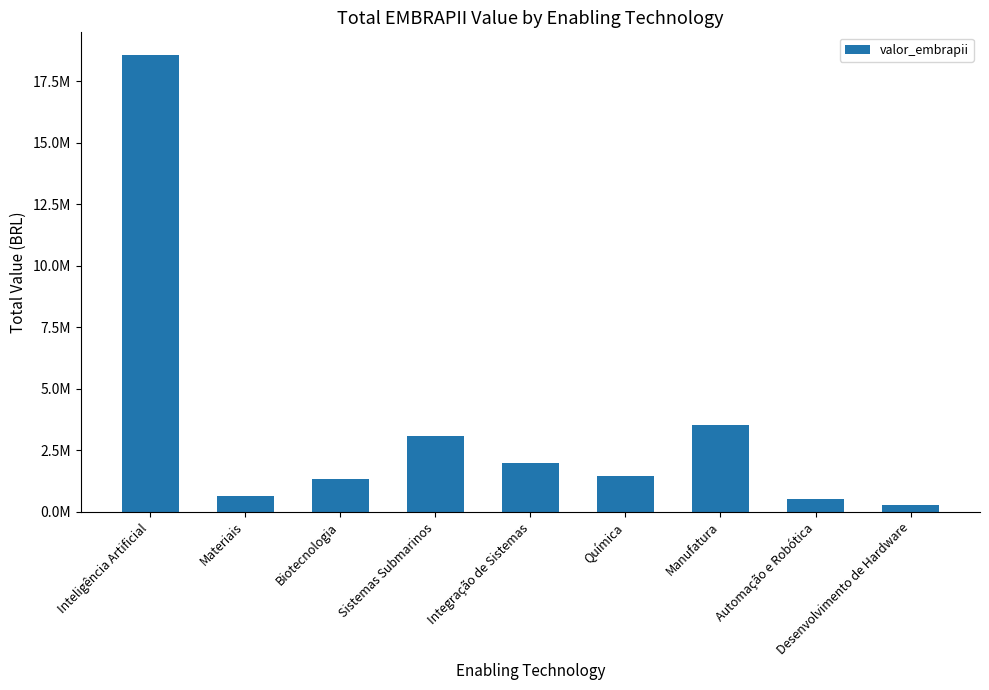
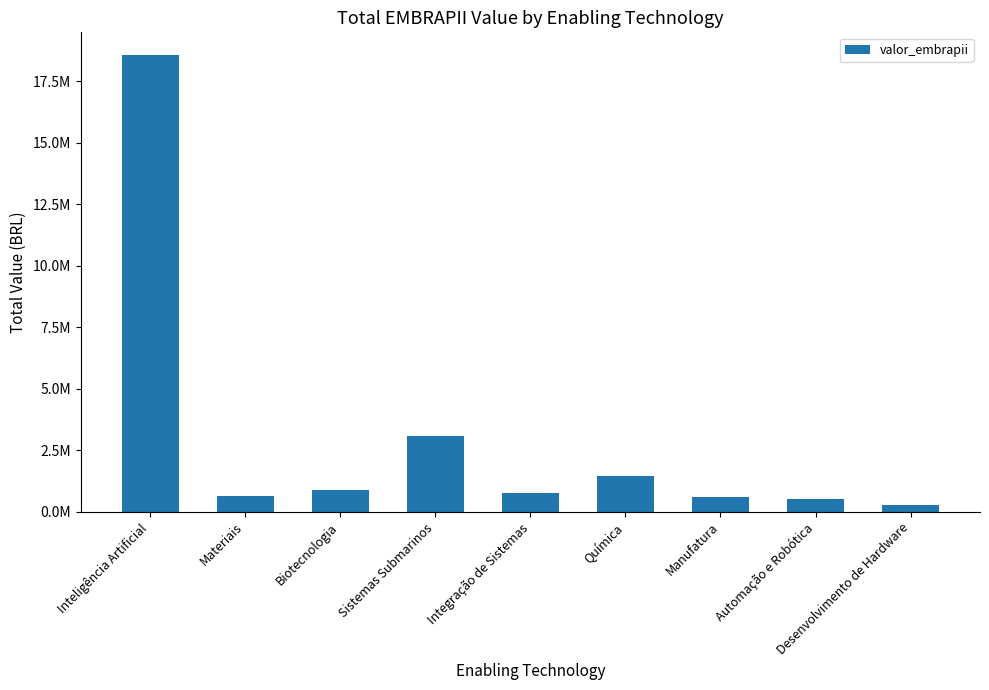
Biotecnologia: 1300000 -> 900000
Integração de Sistemas: 2000000 -> 800000
Manufatura: 3500000 -> 600000
